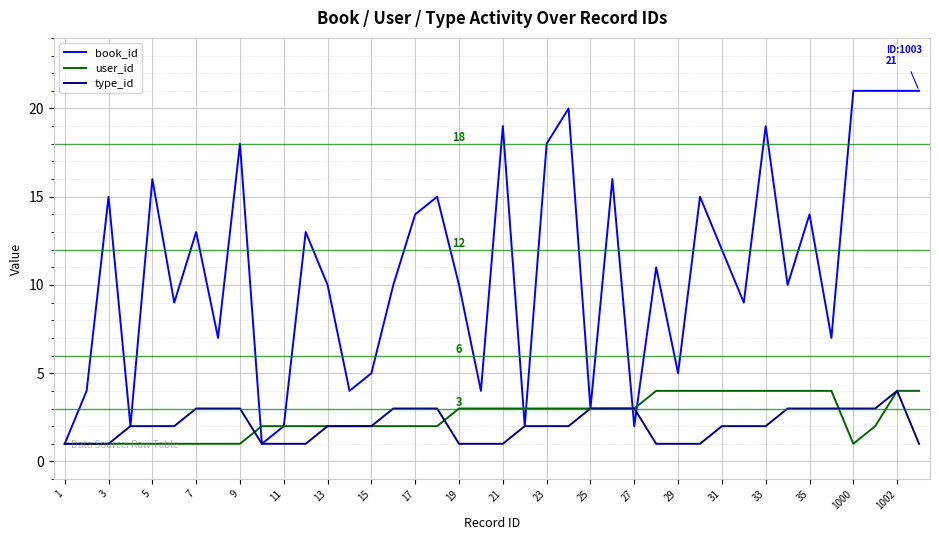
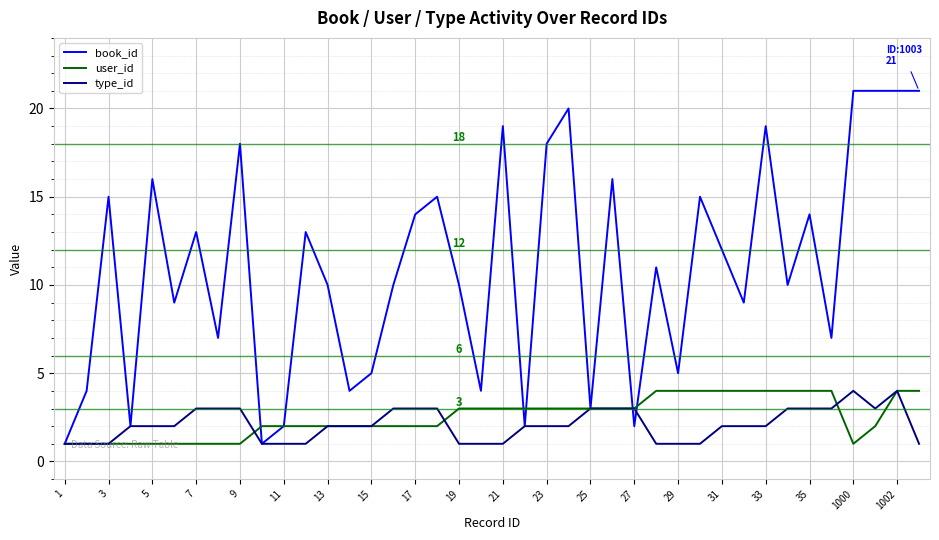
type_id, 1000: 3 -> 4
